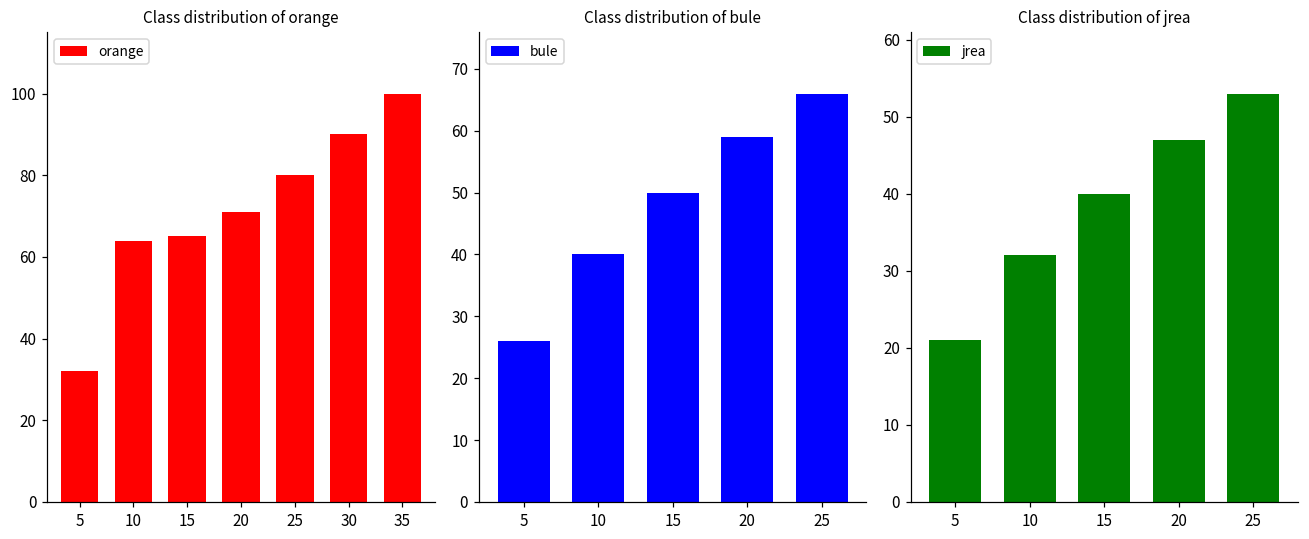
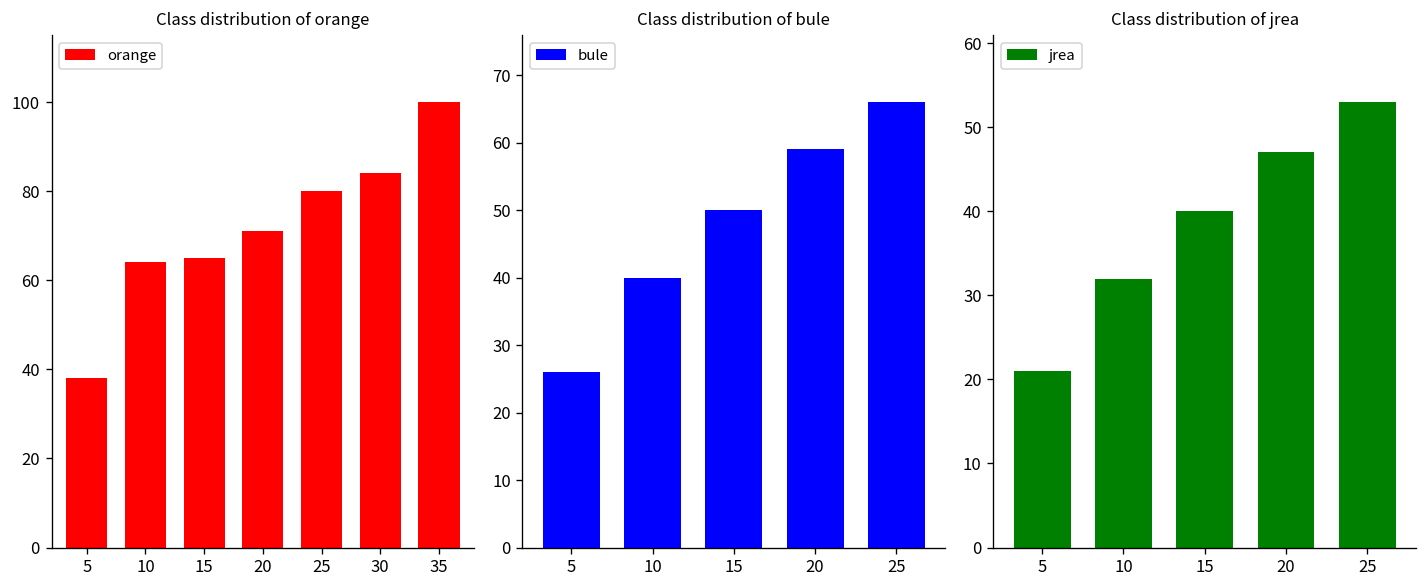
Class distribution of orange, 5: 32 -> 38
Class distribution of orange, 30: 90 -> 84
